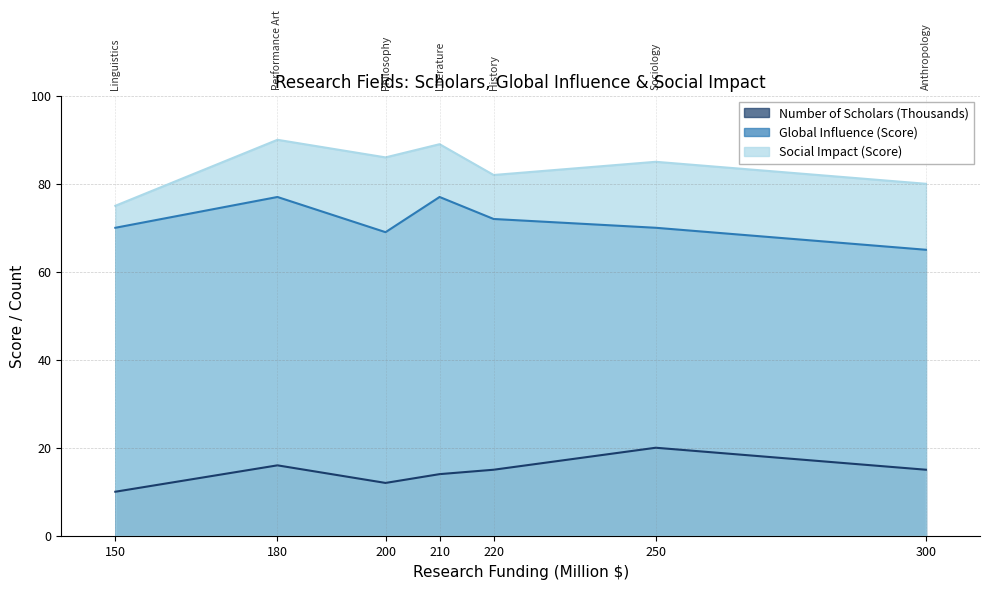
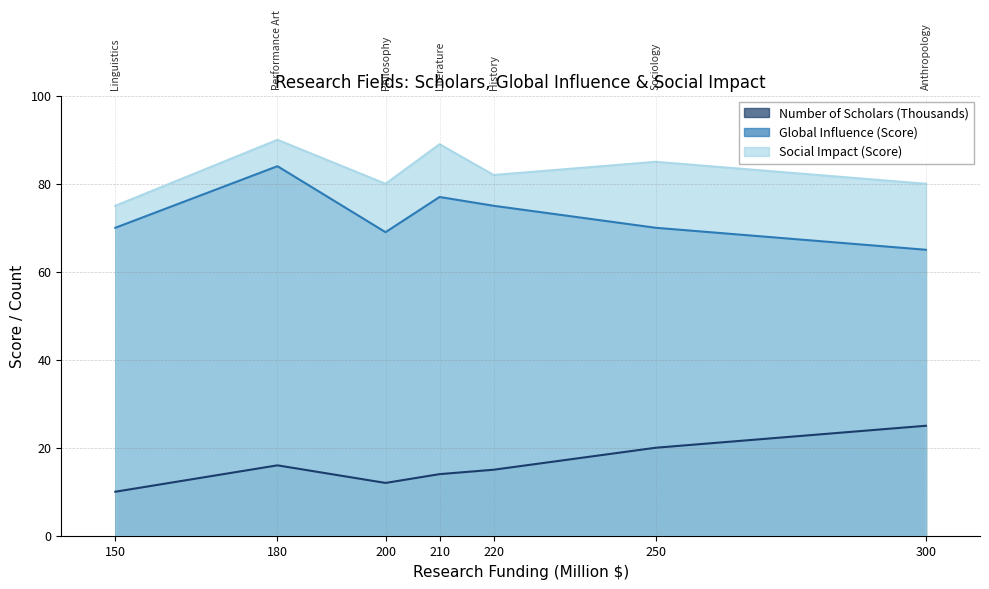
Global Influence (Score), 180: 77 -> 84
Social Impact (Score), 200: 86 -> 80
Global Influence (Score), 220: 72 -> 75
Number of Scholars (Thousands), 300: 15 -> 25
